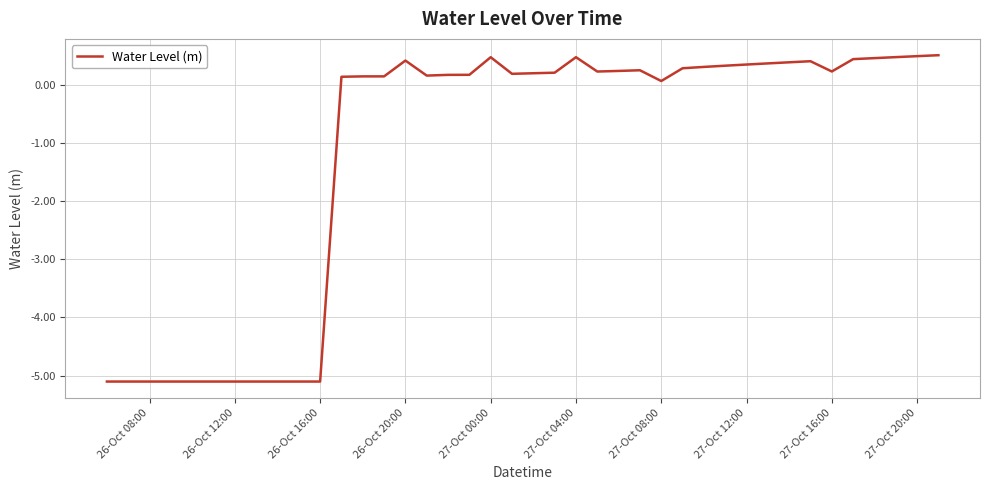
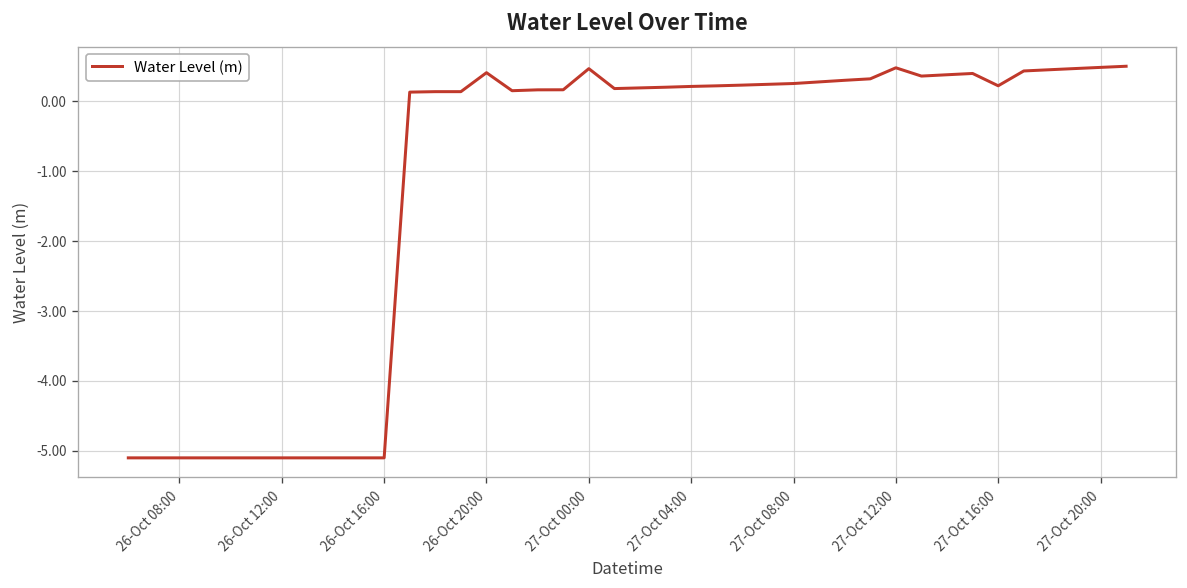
27-Oct 04:00: 0.5 -> 0.2
27-Oct 08:00: 0.1 -> 0.3
27-Oct 12:00: 0.3 -> 0.5
